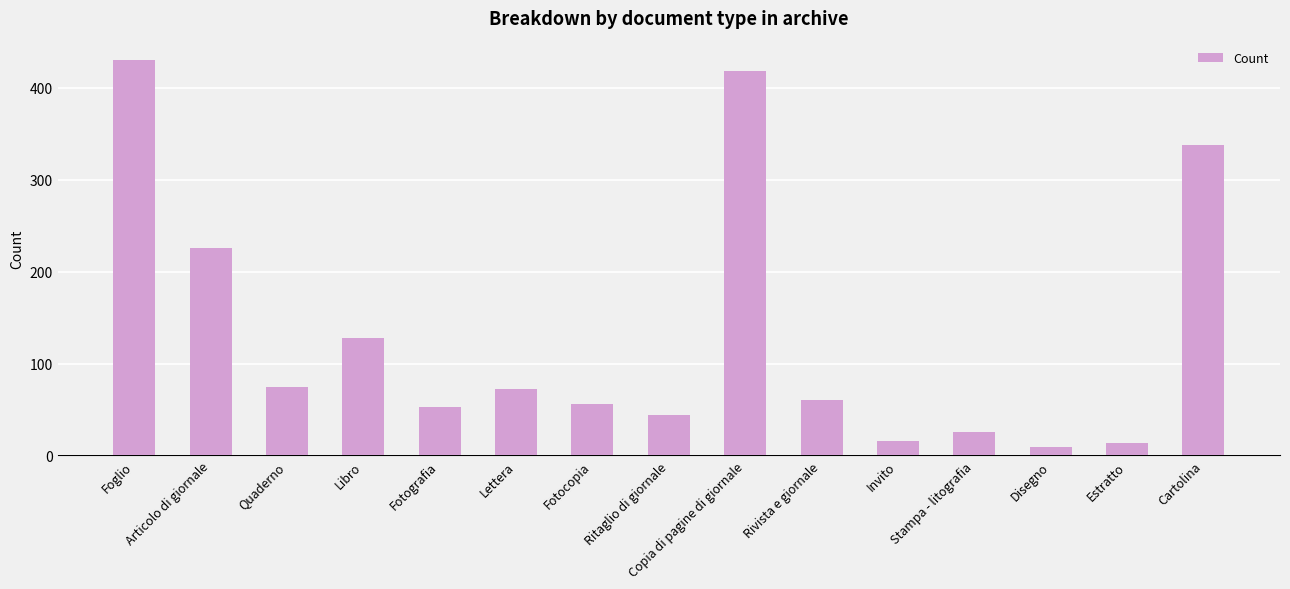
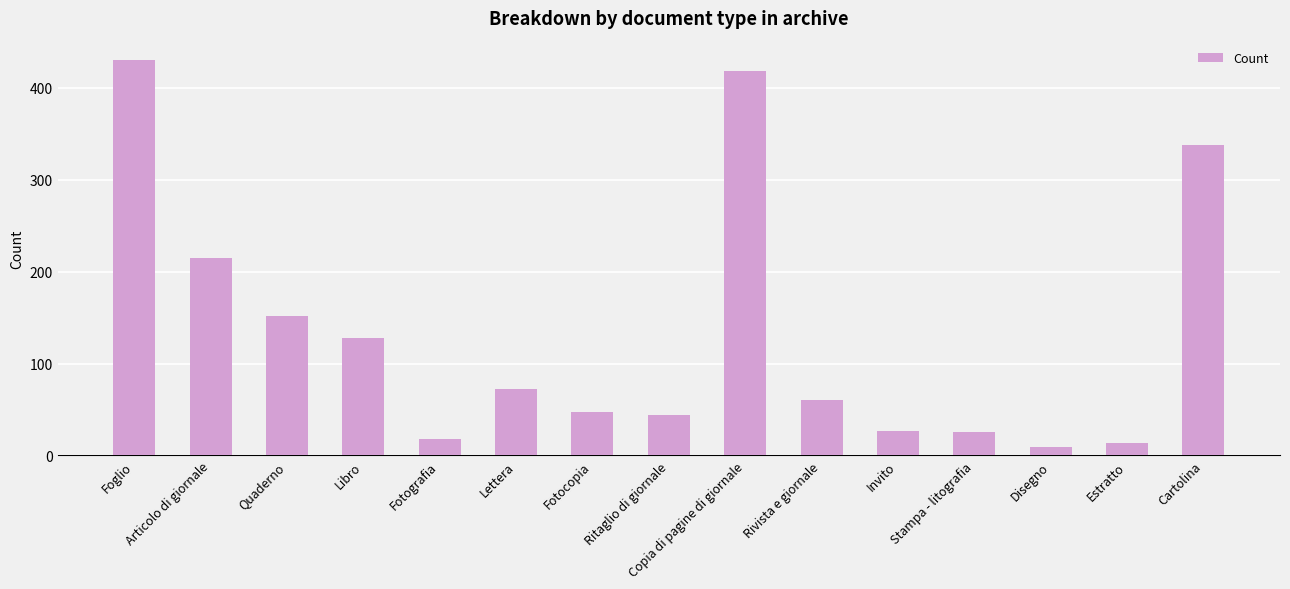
Articolo di giornale: 230 -> 220
Quaderno: 70 -> 150
Fotografia: 50 -> 20
Fotocopia: 60 -> 50
Invito: 20 -> 30
